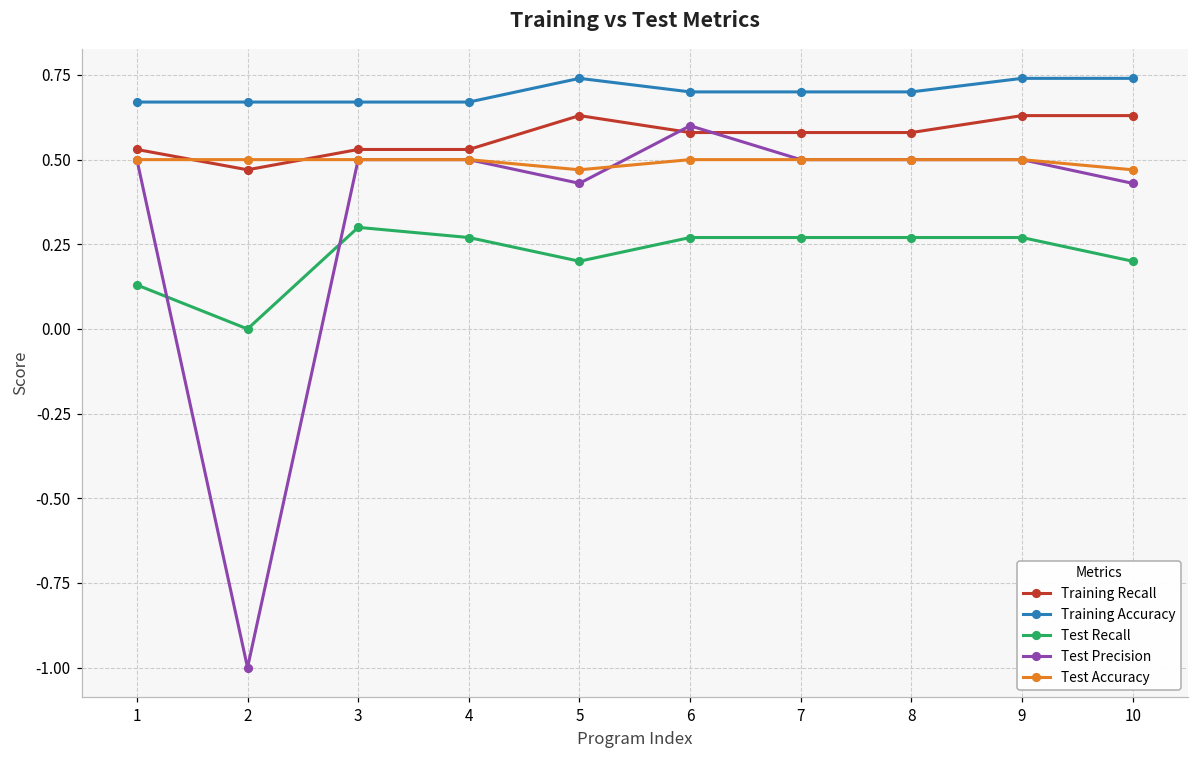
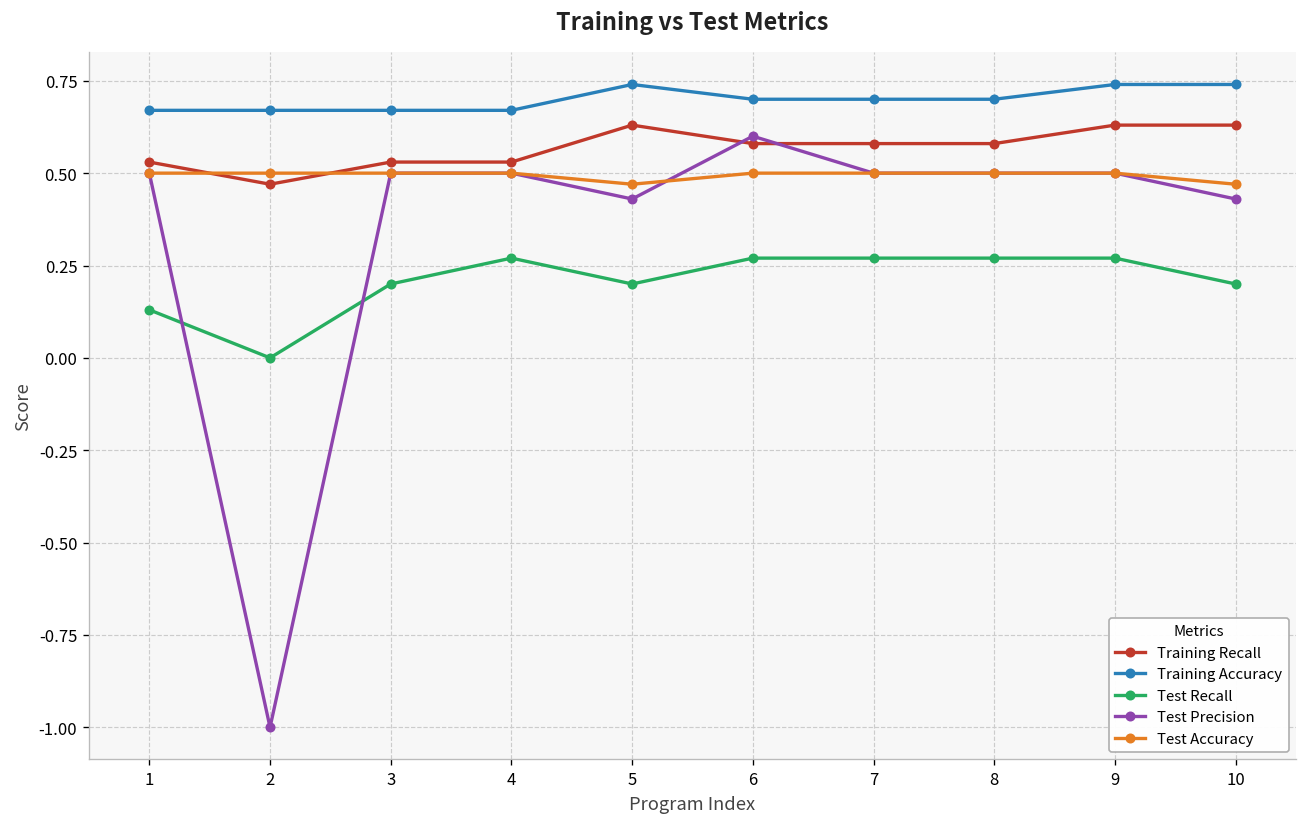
Test Recall, 3: 0.3 -> 0.2
